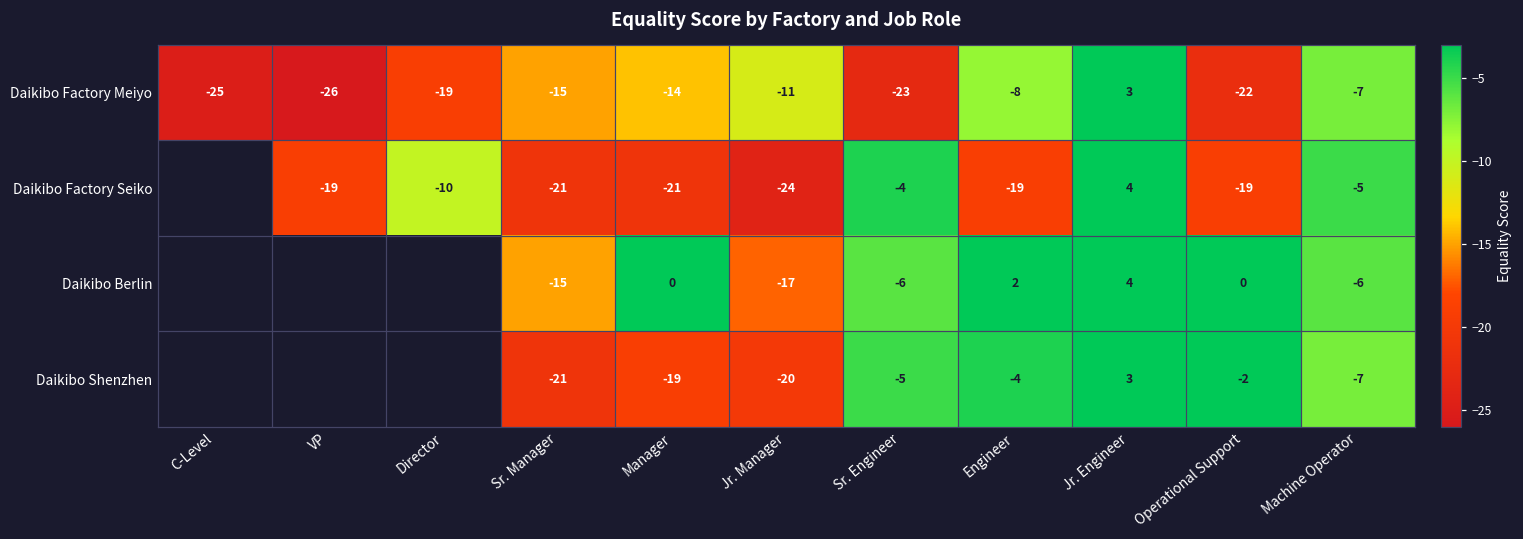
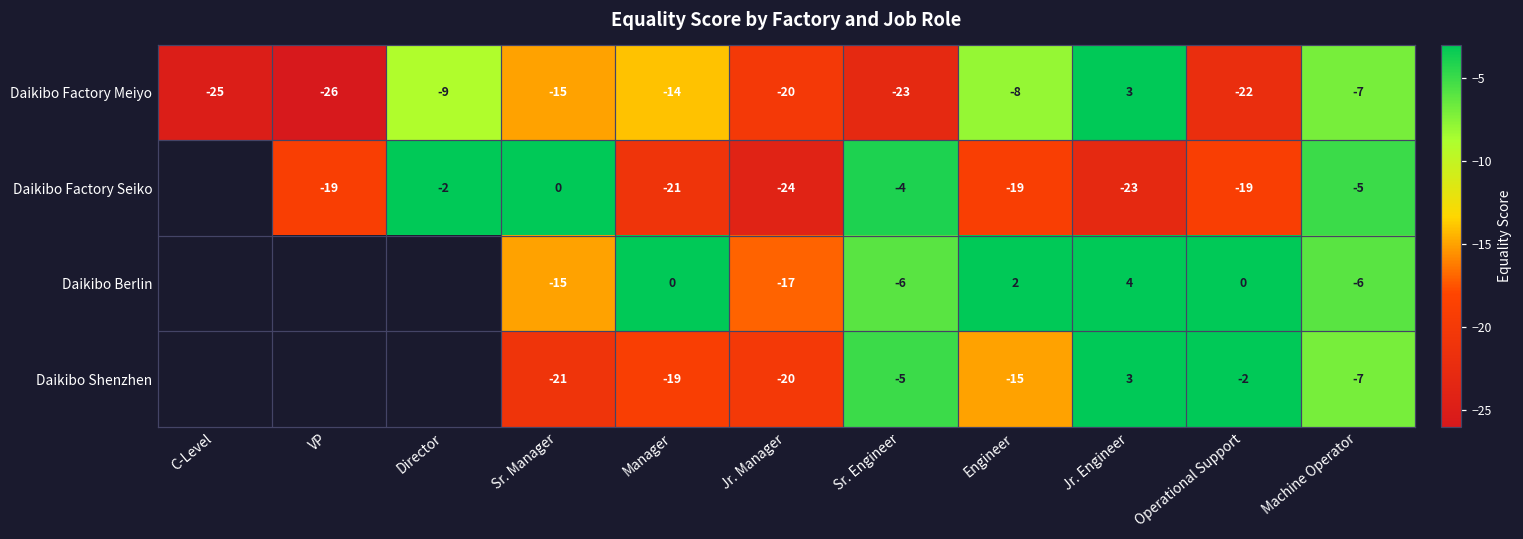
Daikibo Factory Meiyo, Director: -19 -> -9
Daikibo Factory Meiyo, Jr. Manager: -11 -> -20
Daikibo Factory Seiko, Director: -10 -> -2
Daikibo Factory Seiko, Sr. Manager: -21 -> 0
Daikibo Factory Seiko, Jr. Engineer: 4 -> -23
Daikibo Shenzhen, Engineer: -4 -> -15
